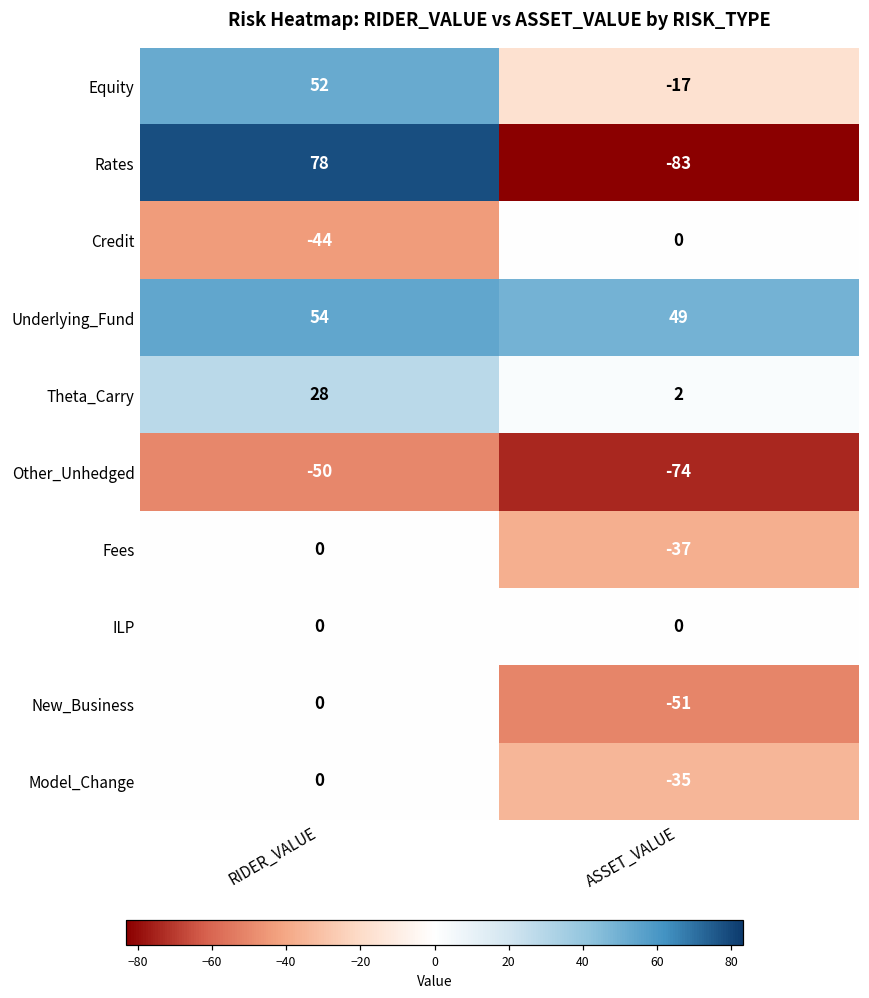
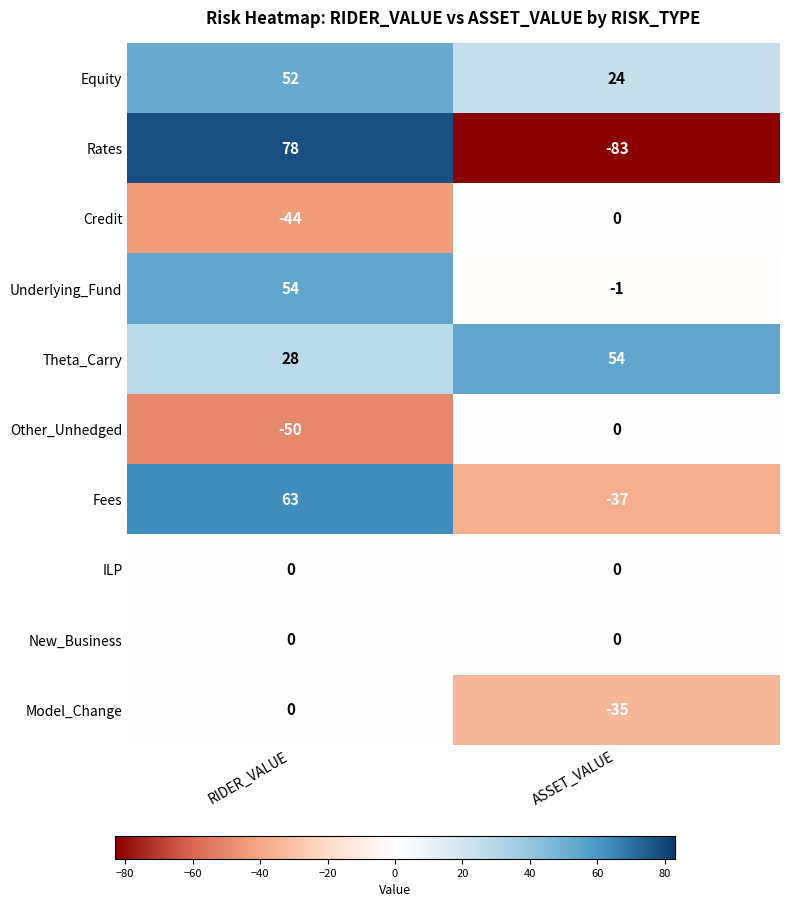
Equity, ASSET_VALUE: -17 -> 24
Underlying_Fund, ASSET_VALUE: 49 -> -1
Theta_Carry, ASSET_VALUE: 2 -> 54
Other_Unhedged, ASSET_VALUE: -74 -> 0
Fees, RIDER_VALUE: 0 -> 63
New_Business, ASSET_VALUE: -51 -> 0
